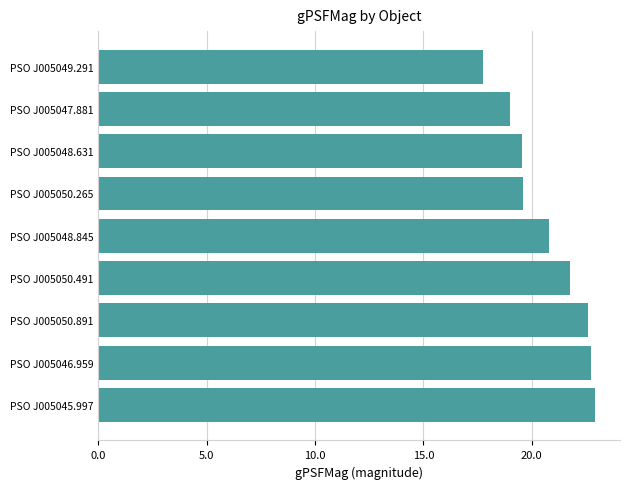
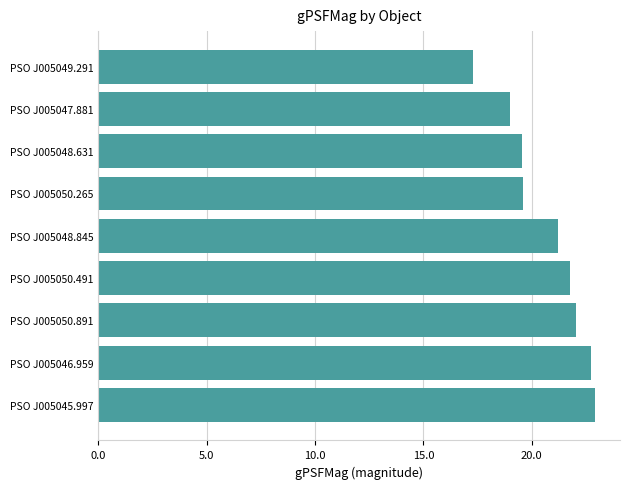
PSO J005049.291: 17.8 -> 17.3
PSO J005048.845: 20.8 -> 21.2
PSO J005050.891: 22.6 -> 22.0
